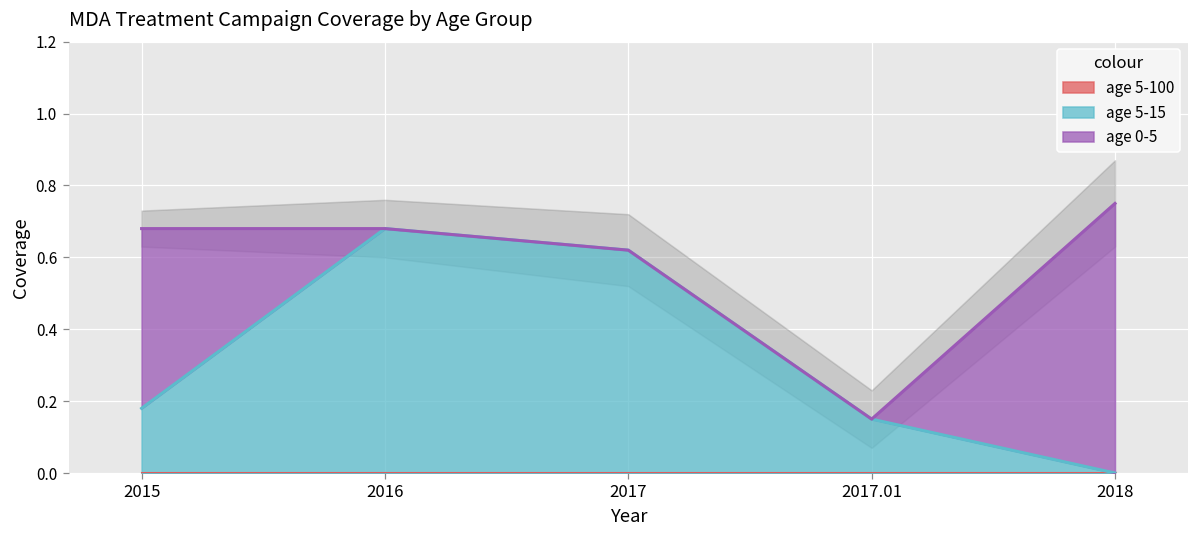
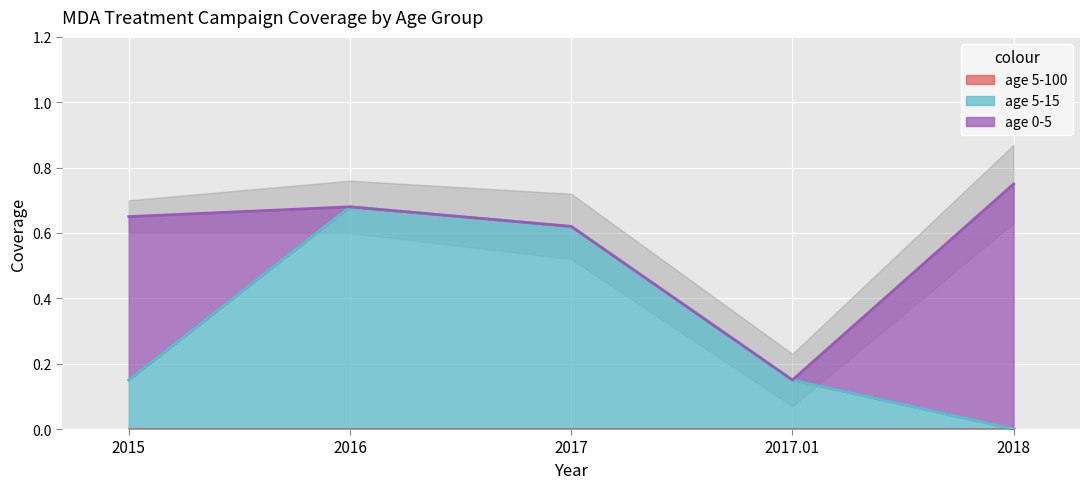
age 5-15, 2015: 0.18 -> 0.15
